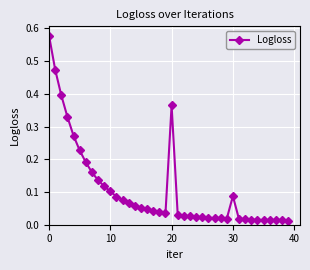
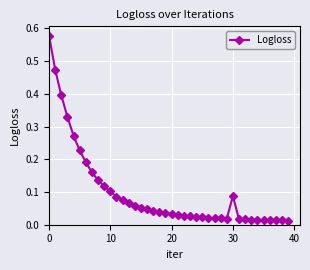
20: 0.36 -> 0.03
